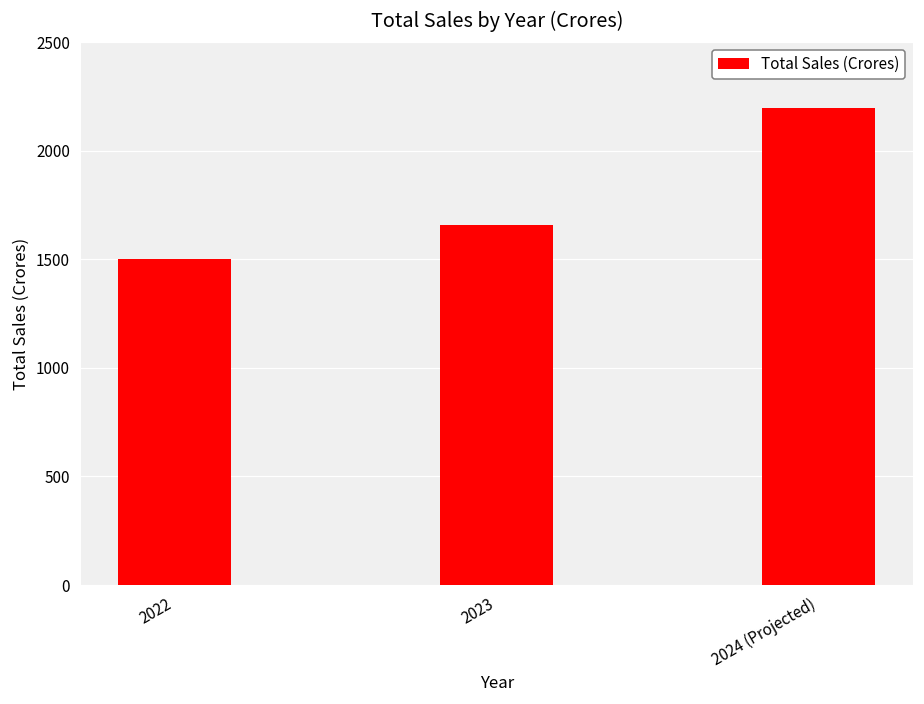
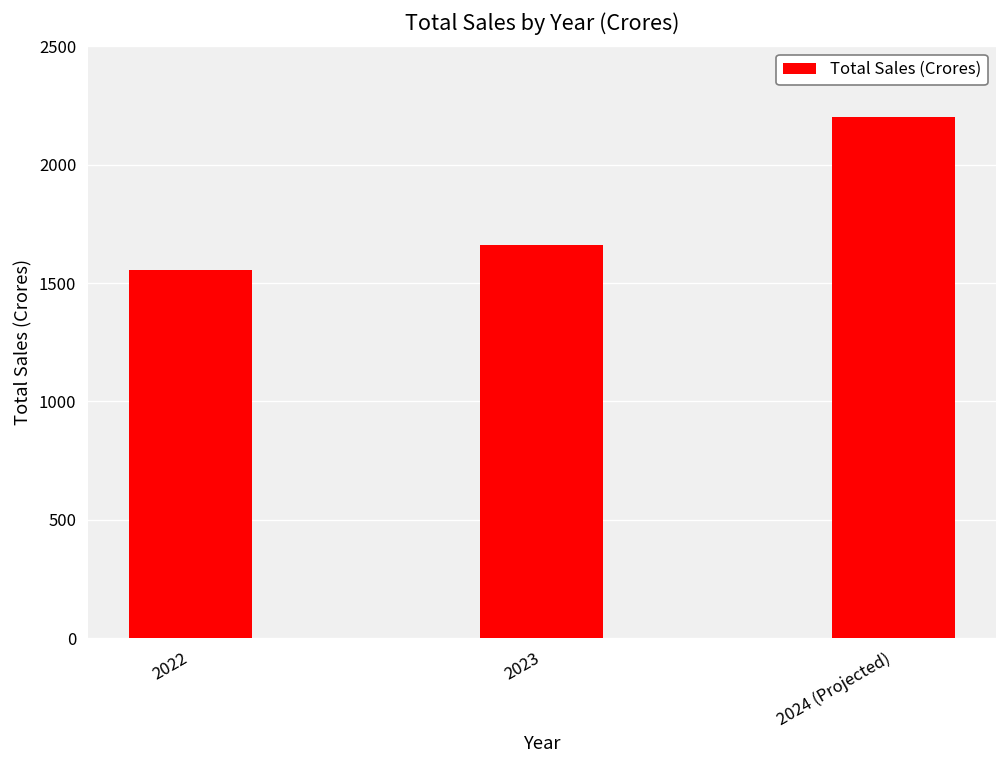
2022: 1500 -> 1560
